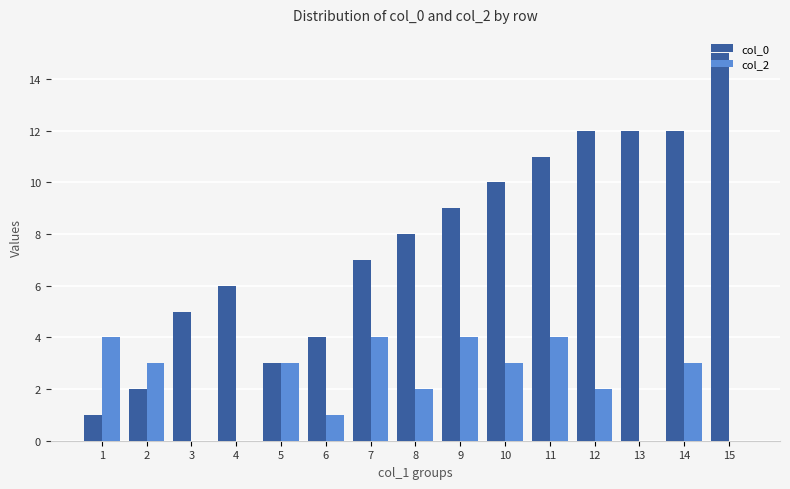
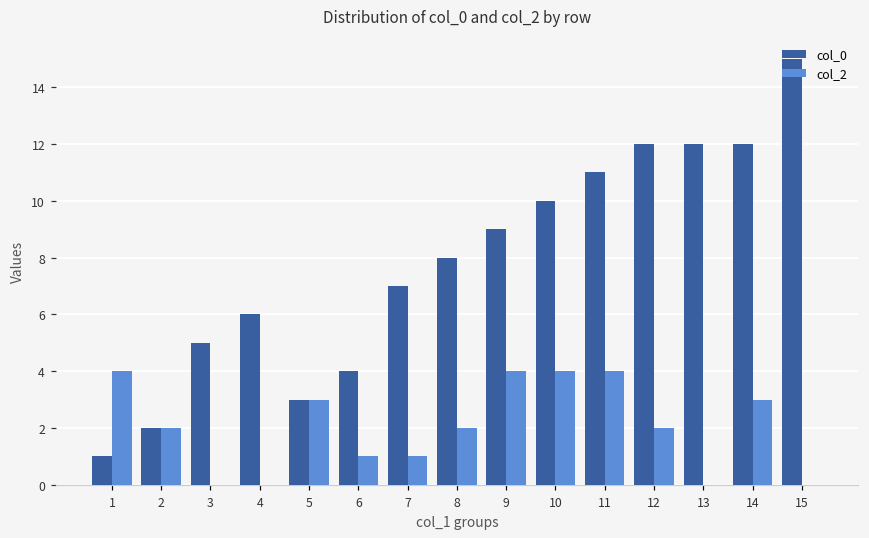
col_2, 2: 3 -> 2
col_2, 7: 4 -> 1
col_2, 10: 3 -> 4
